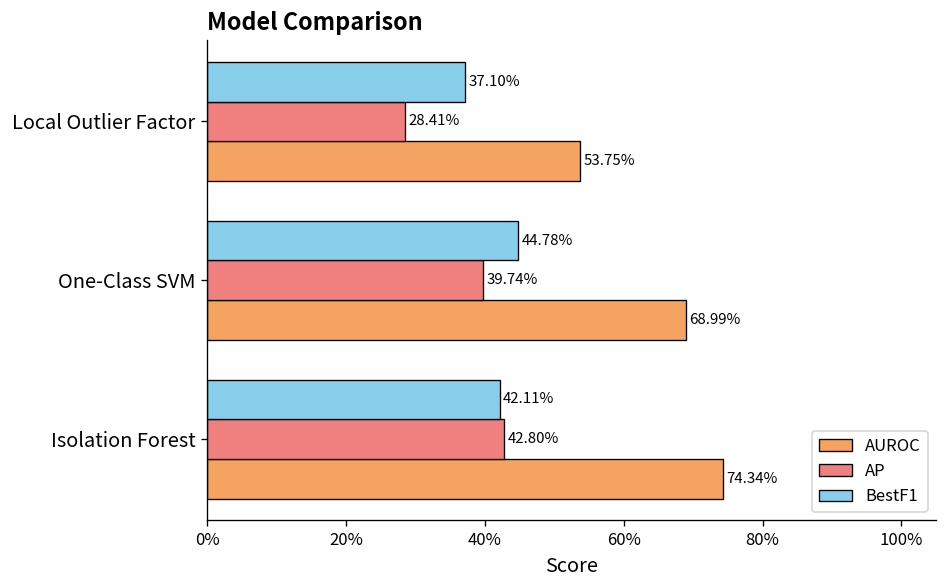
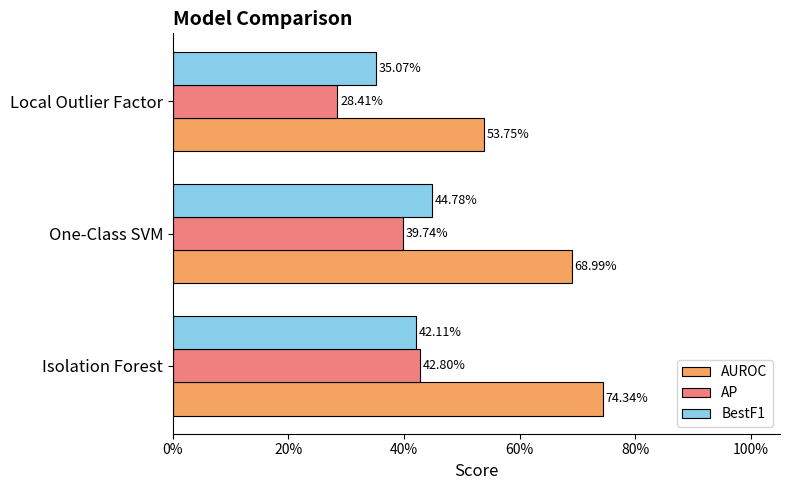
BestF1, Local Outlier Factor: 37.10% -> 35.07%
